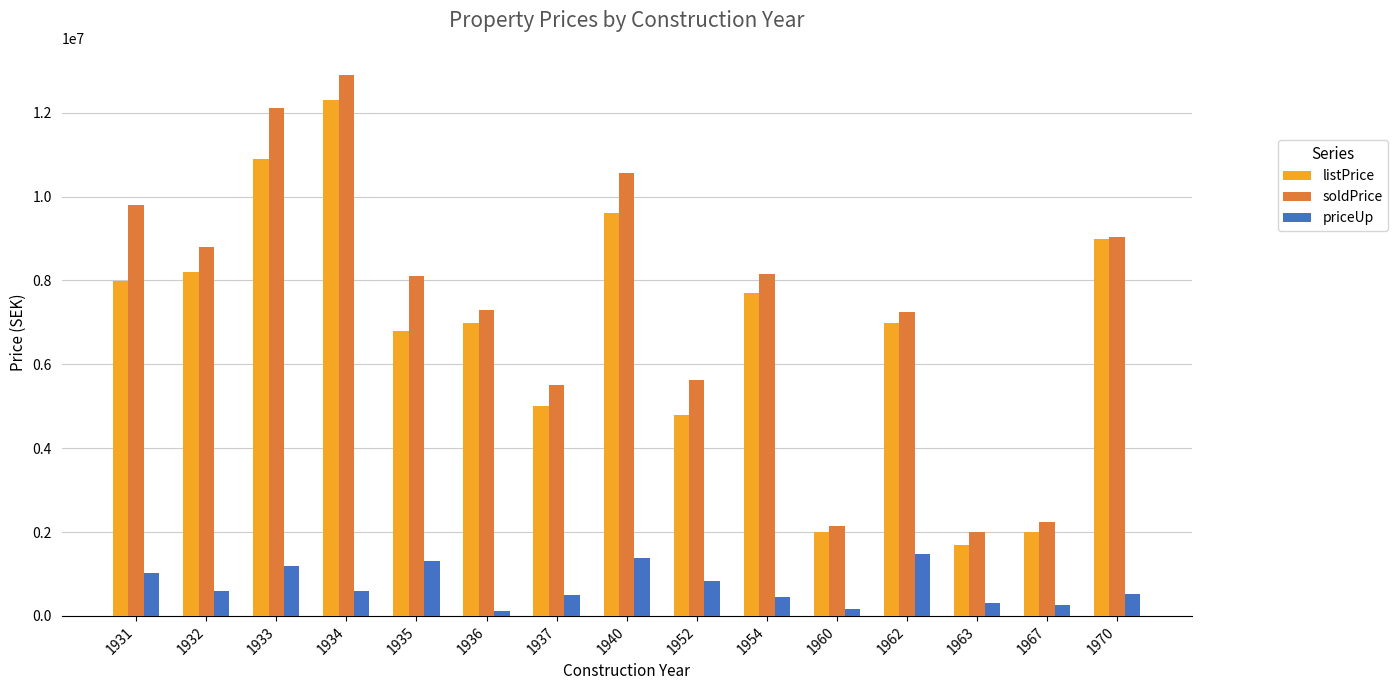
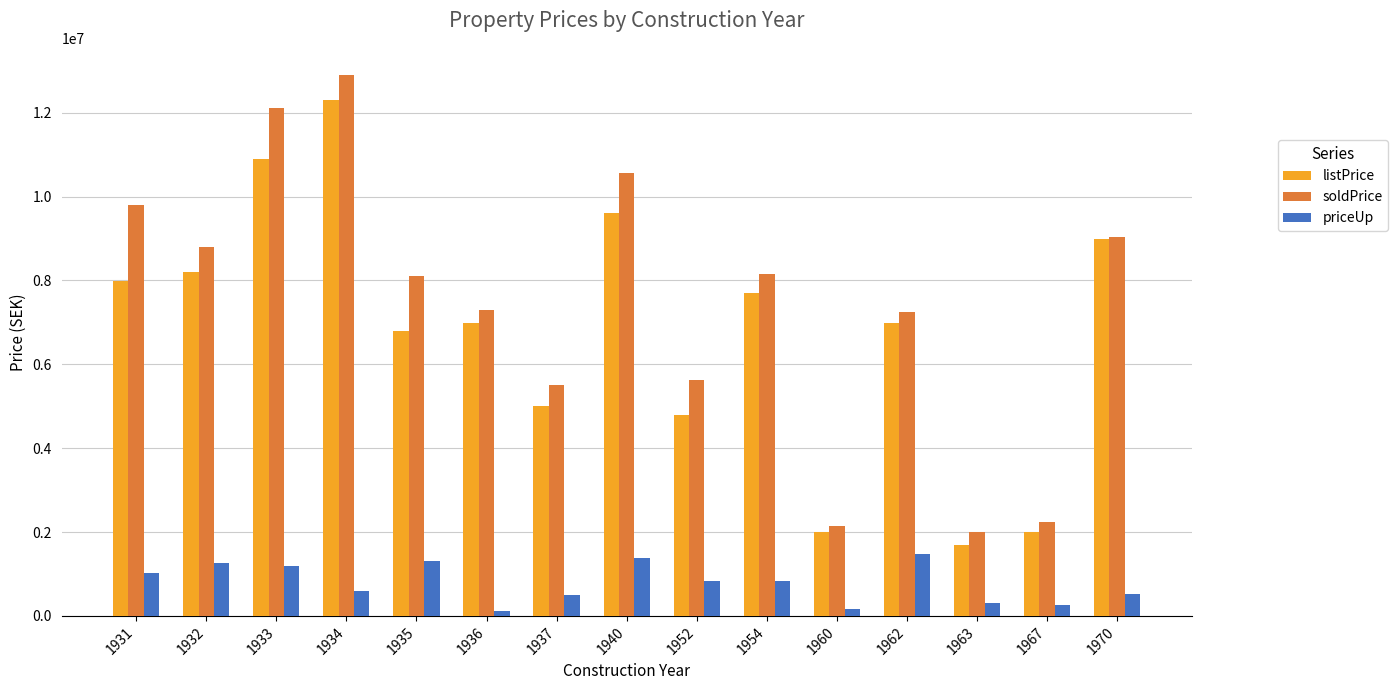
priceUp, 1932: 600000 -> 1300000
priceUp, 1954: 500000 -> 800000
